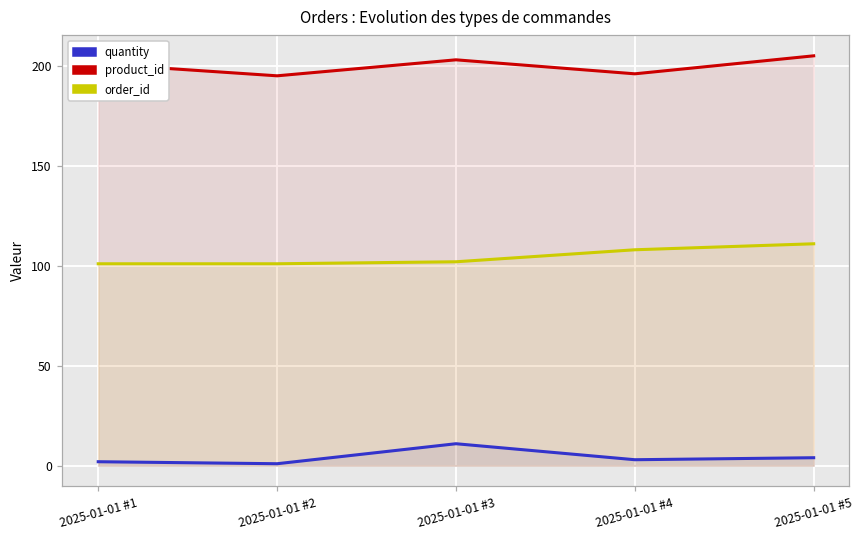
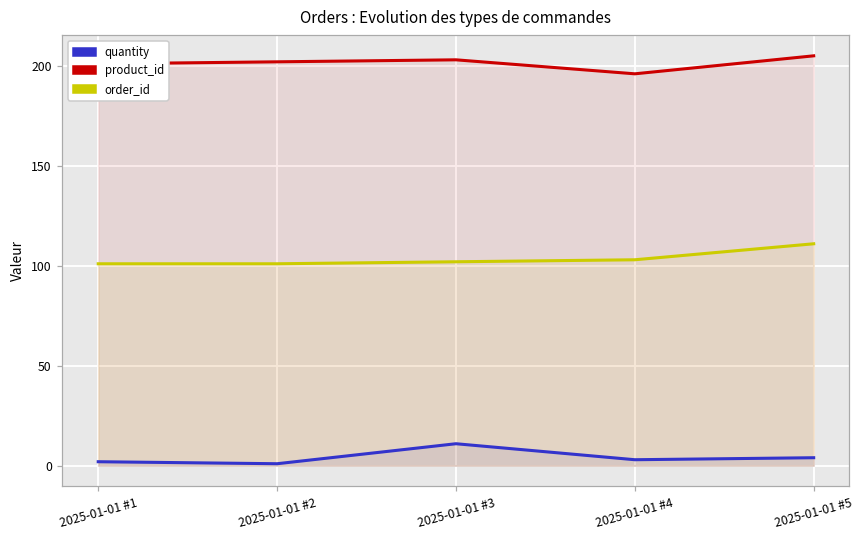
product_id, 2025-01-01 #2: 195 -> 202
order_id, 2025-01-01 #4: 108 -> 103
